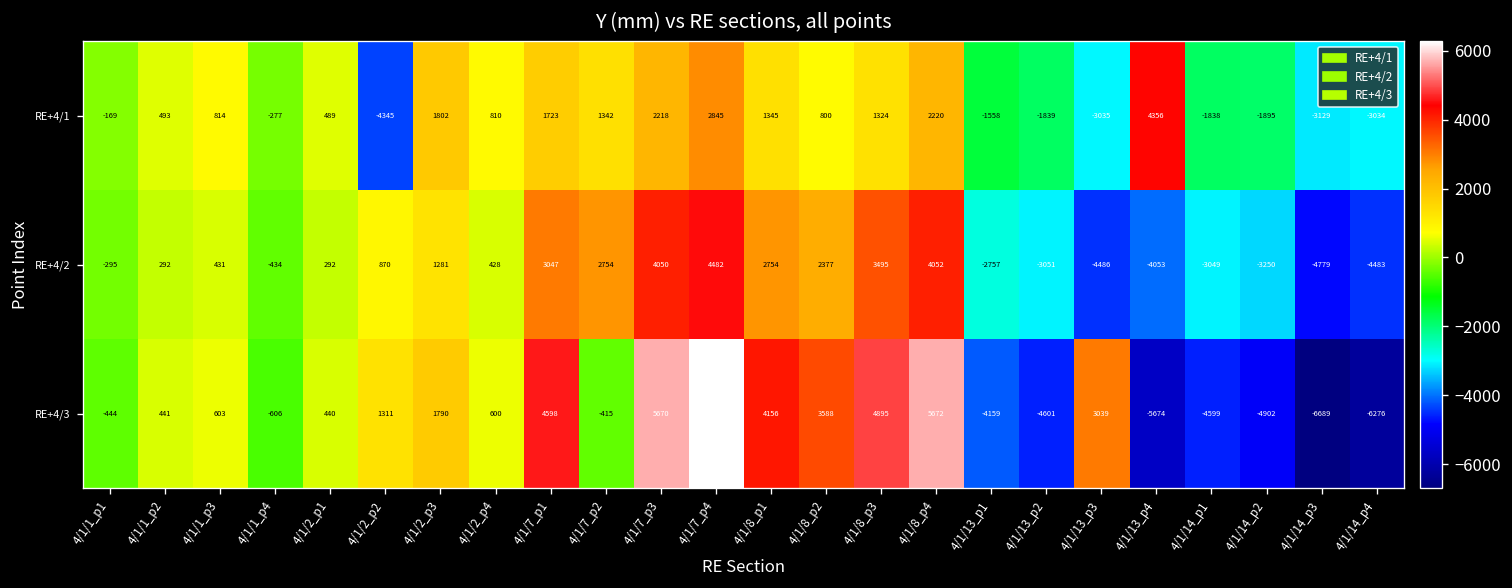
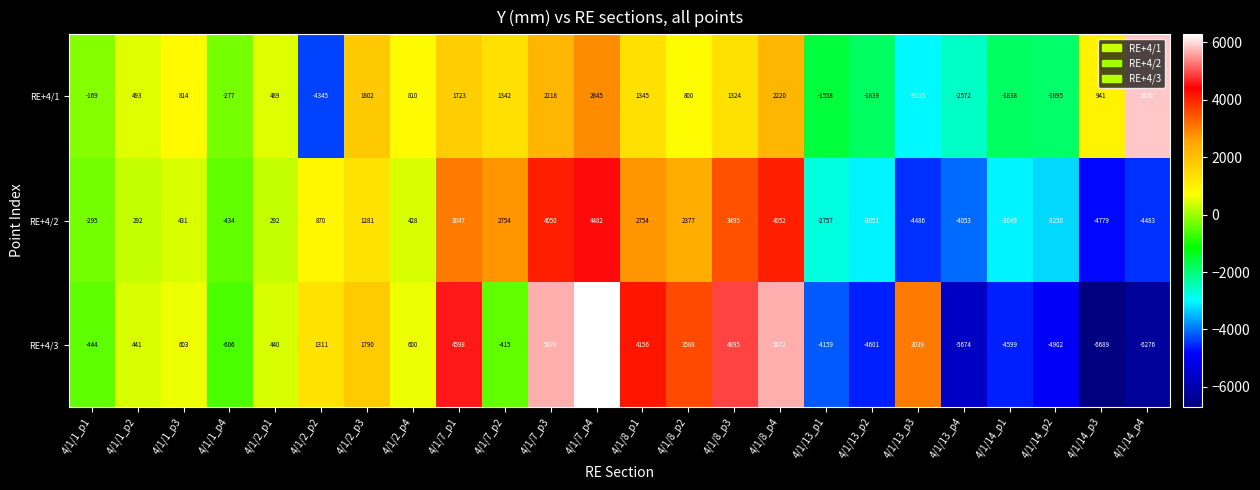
RE+4/1, 4/1/13_p4: 4356 -> -2572
RE+4/1, 4/1/14_p3: -3129 -> 941
RE+4/1, 4/1/14_p4: -3034 -> 5850
